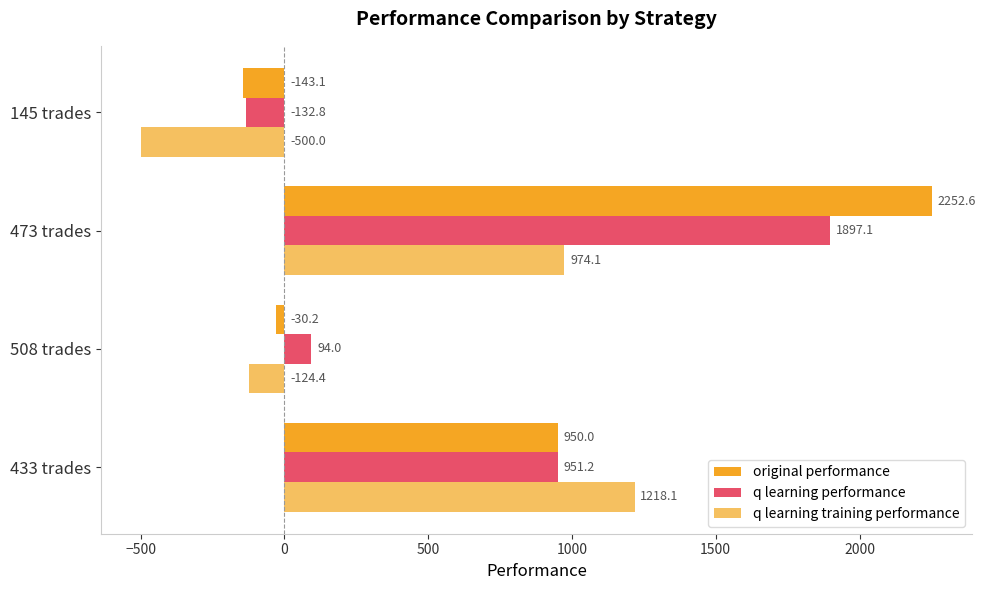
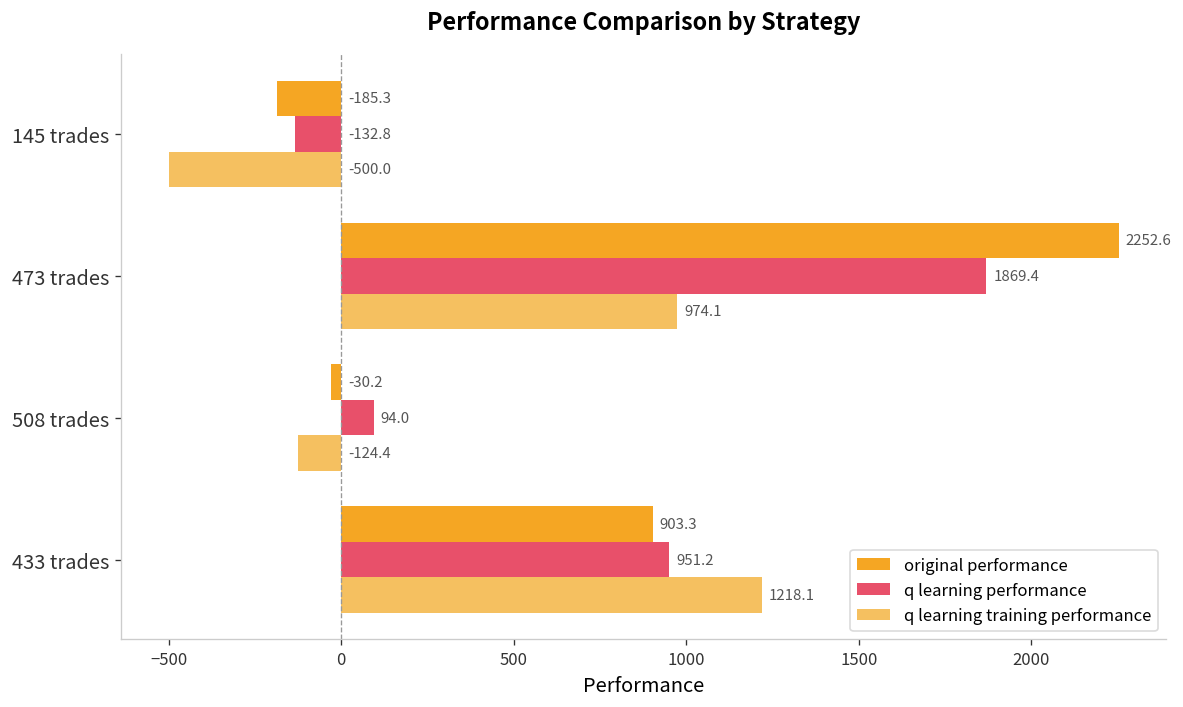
original performance, 145 trades: -143.1 -> -185.3
q learning performance, 473 trades: 1897.1 -> 1869.4
original performance, 433 trades: 950.0 -> 903.3
